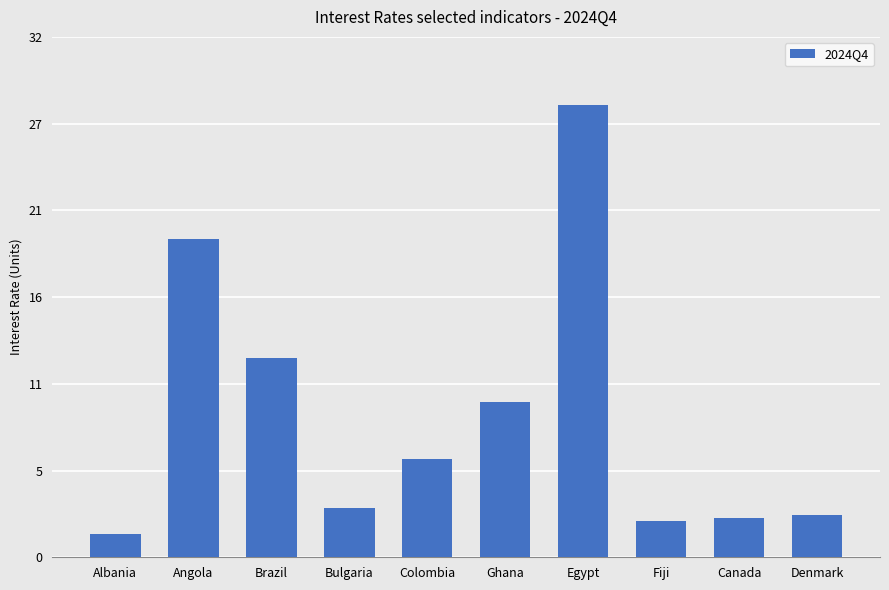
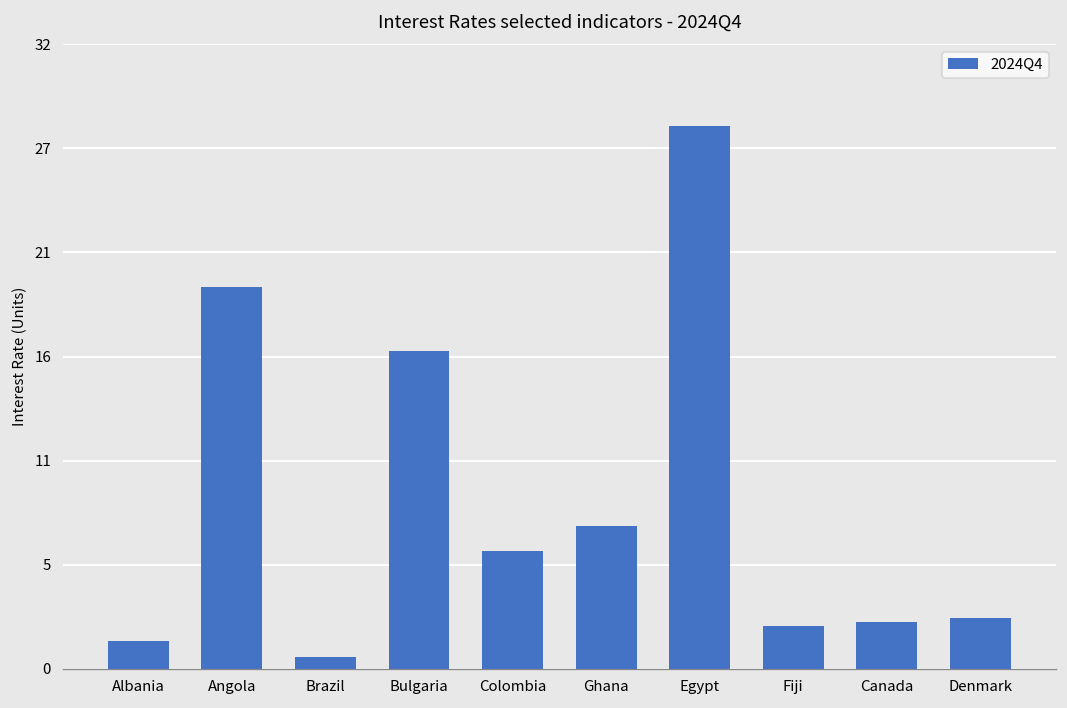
Brazil: 12.3 -> 0.6
Bulgaria: 3.0 -> 16.2
Ghana: 9.5 -> 7.3
